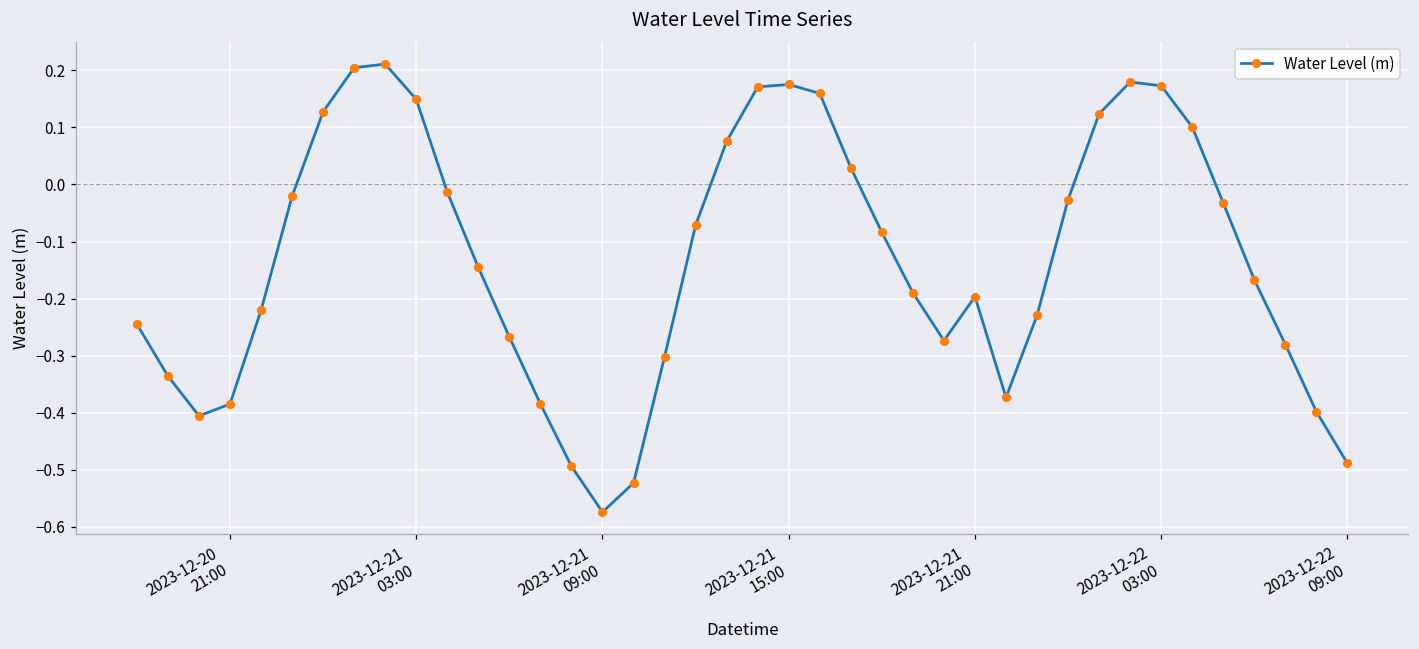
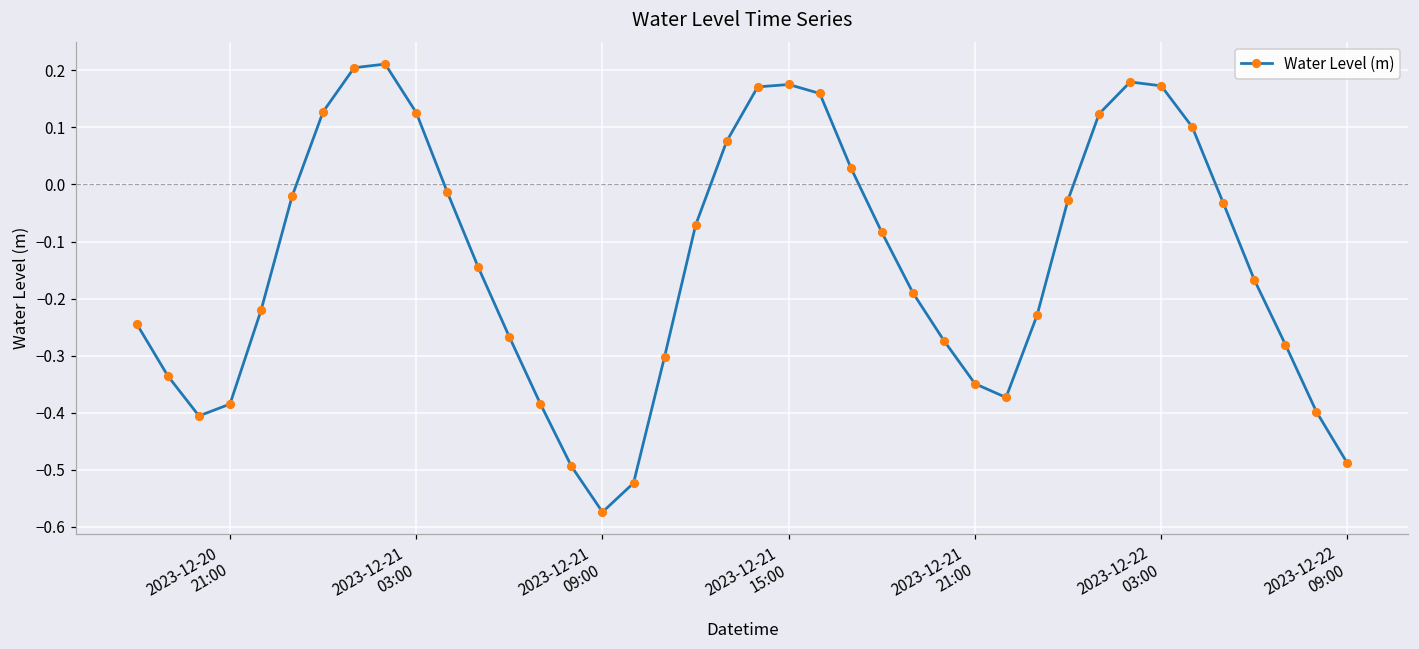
2023-12-21 03:00: 0.15 -> 0.13
2023-12-21 21:00: -0.20 -> -0.35
